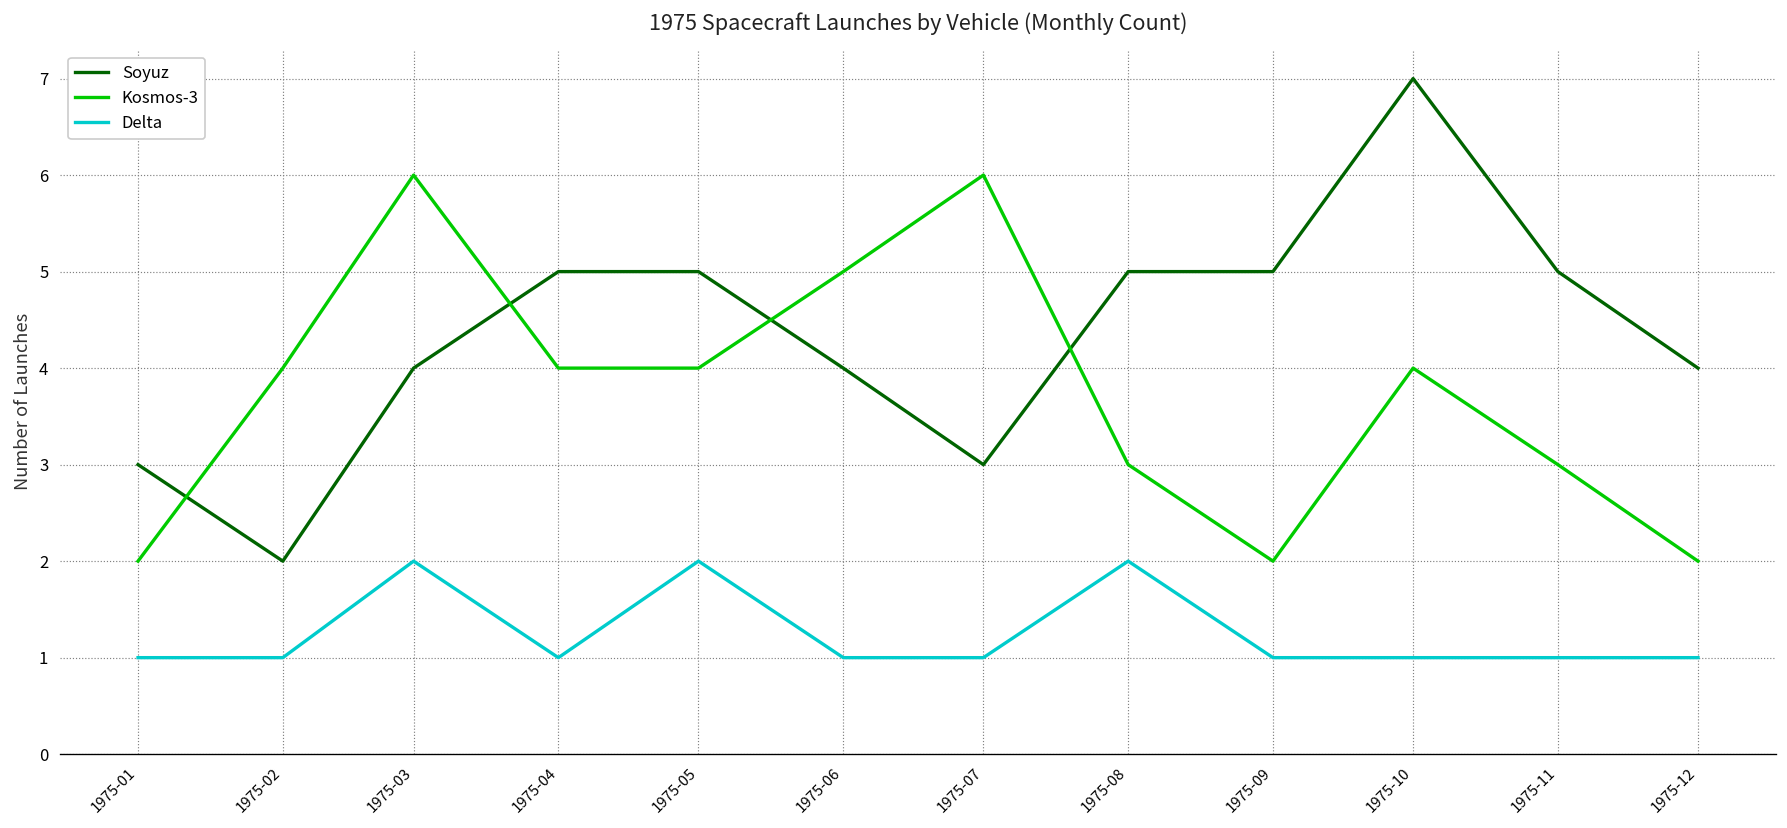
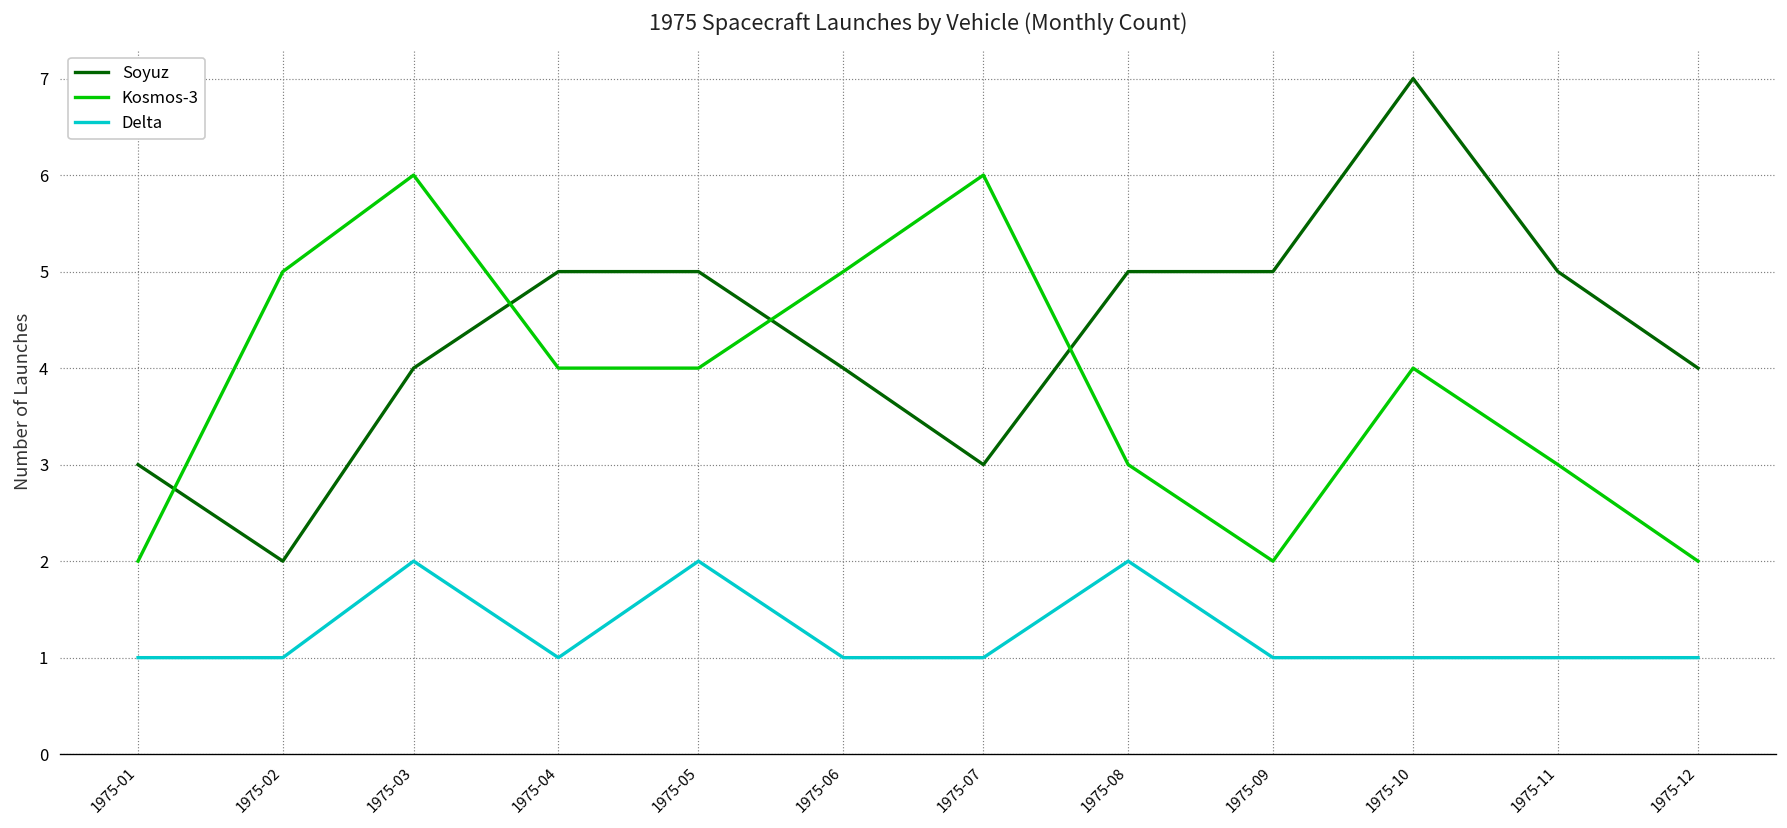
Kosmos-3, 1975-02: 4 -> 5
